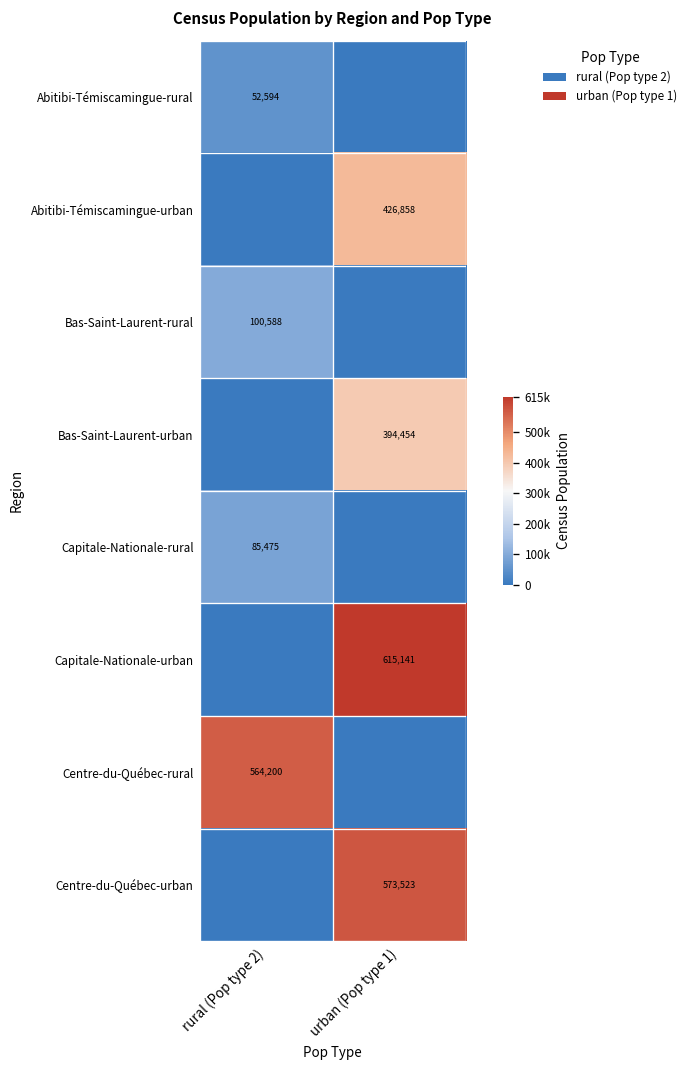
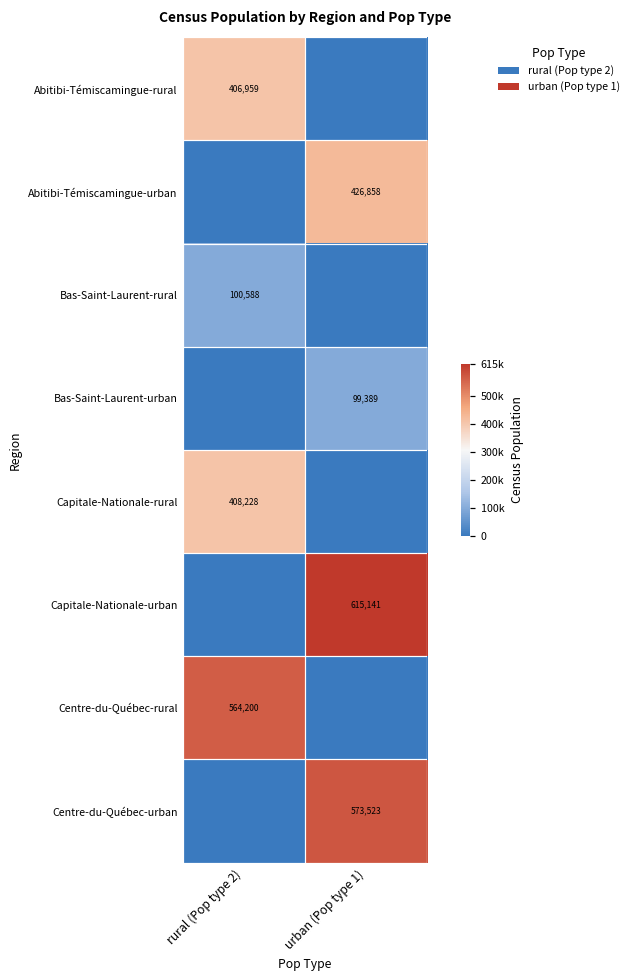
Abitibi-Témiscamingue-rural, rural (Pop type 2): 52,594 -> 406,959
Bas-Saint-Laurent-urban, urban (Pop type 1): 394,454 -> 99,389
Capitale-Nationale-rural, rural (Pop type 2): 85,475 -> 408,228
